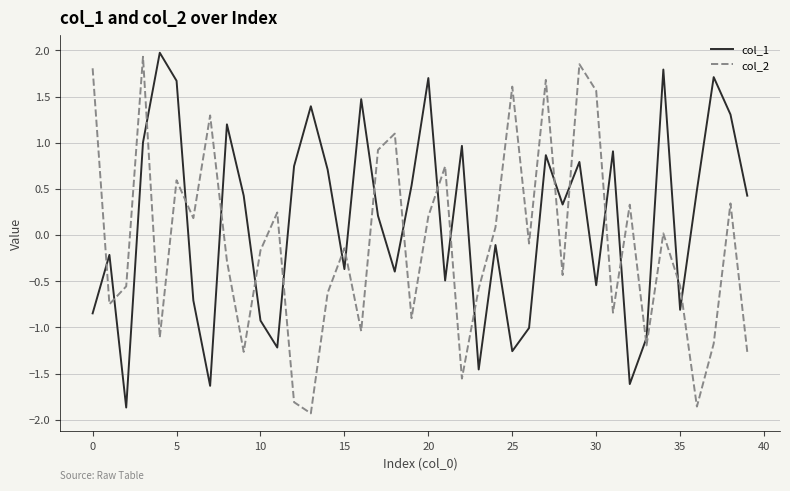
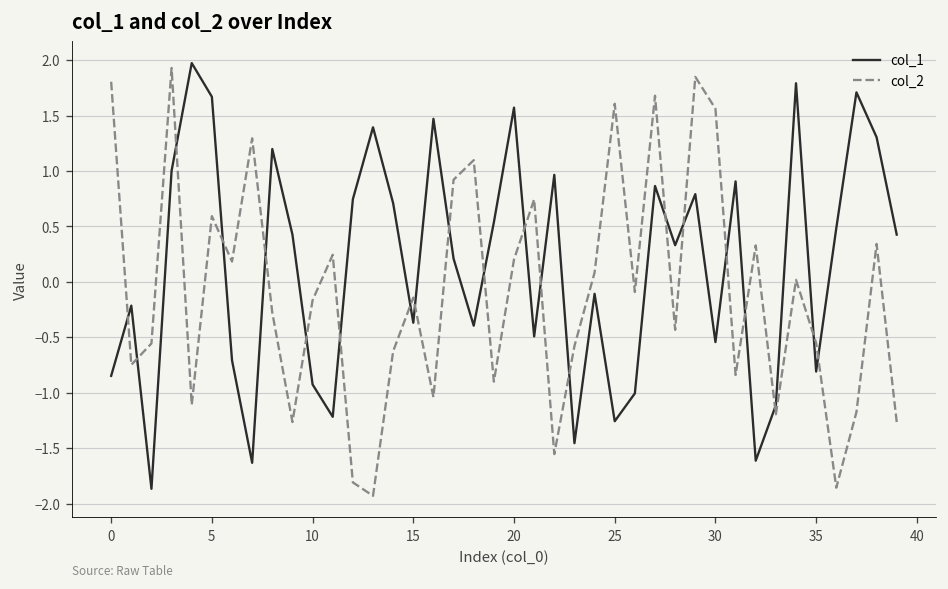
col_1, 20: 1.7 -> 1.6
